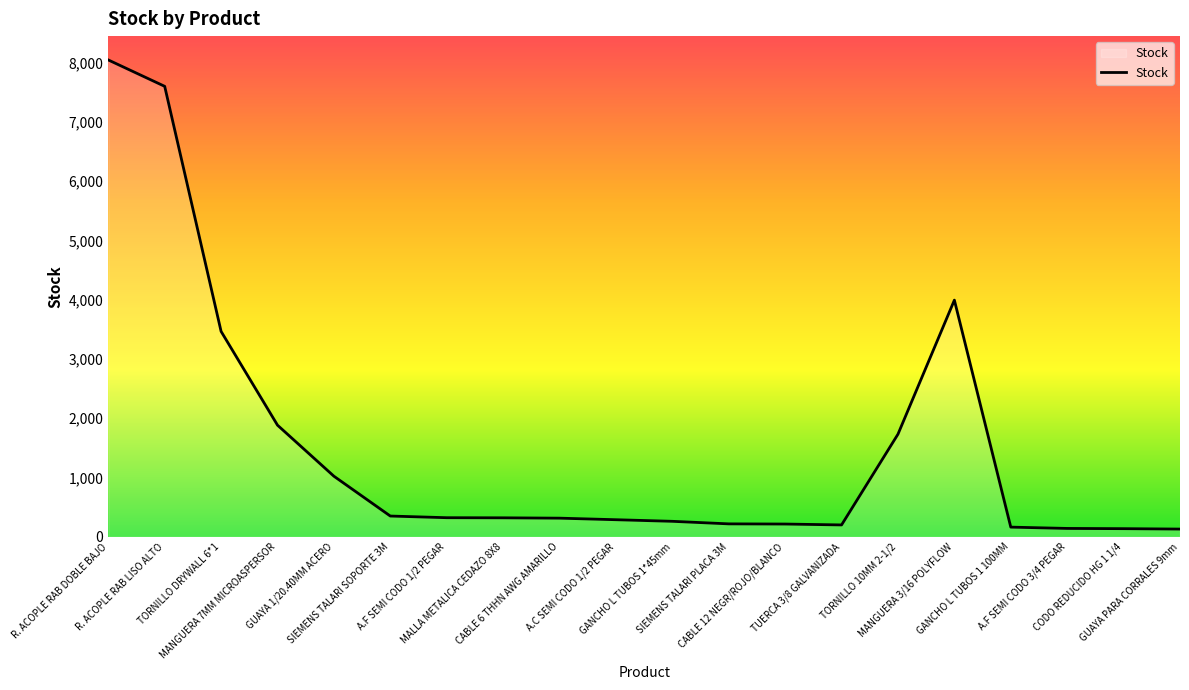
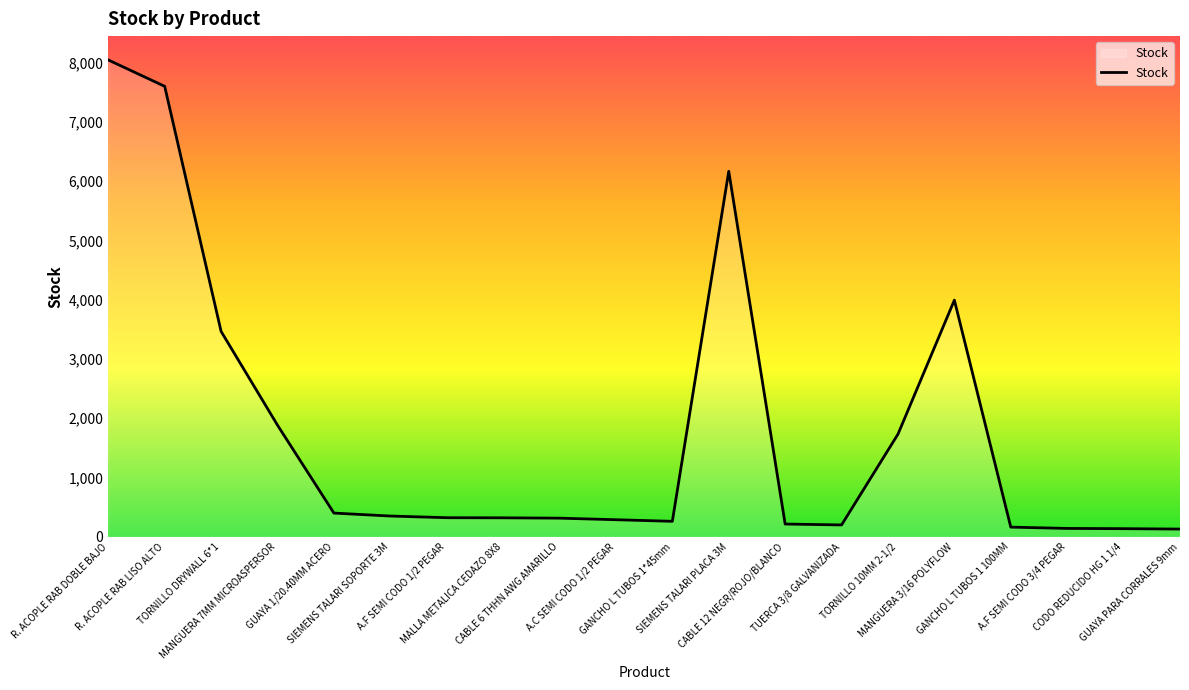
GUAYA 1/20.40MM ACERO: 1,000 -> 400
SIEMENS TALARI PLACA 3M: 200 -> 6,200
